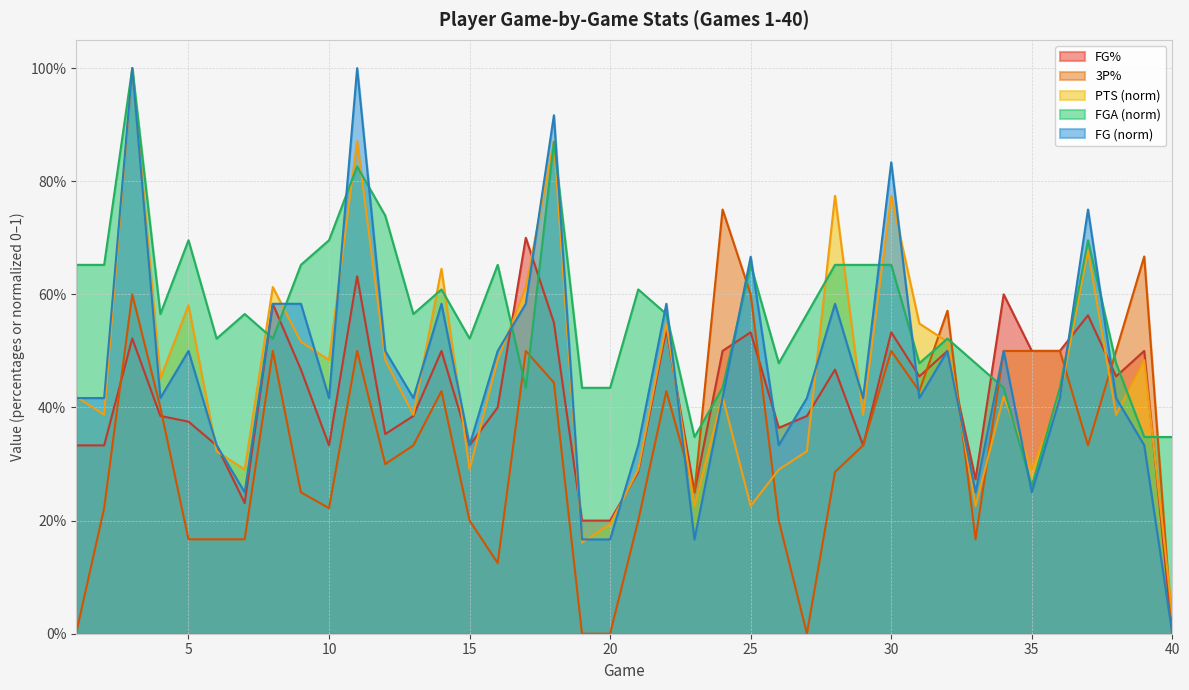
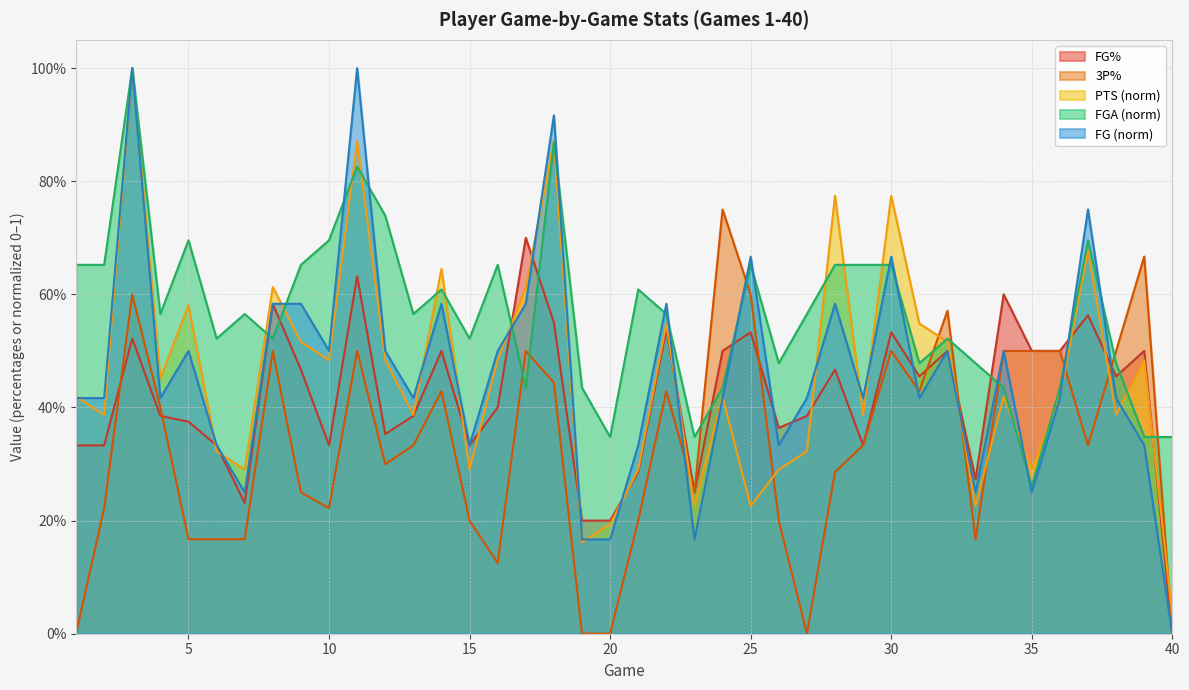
FG (norm), 10: 42% -> 50%
FGA (norm), 20: 43% -> 35%
FG (norm), 30: 83% -> 67%
